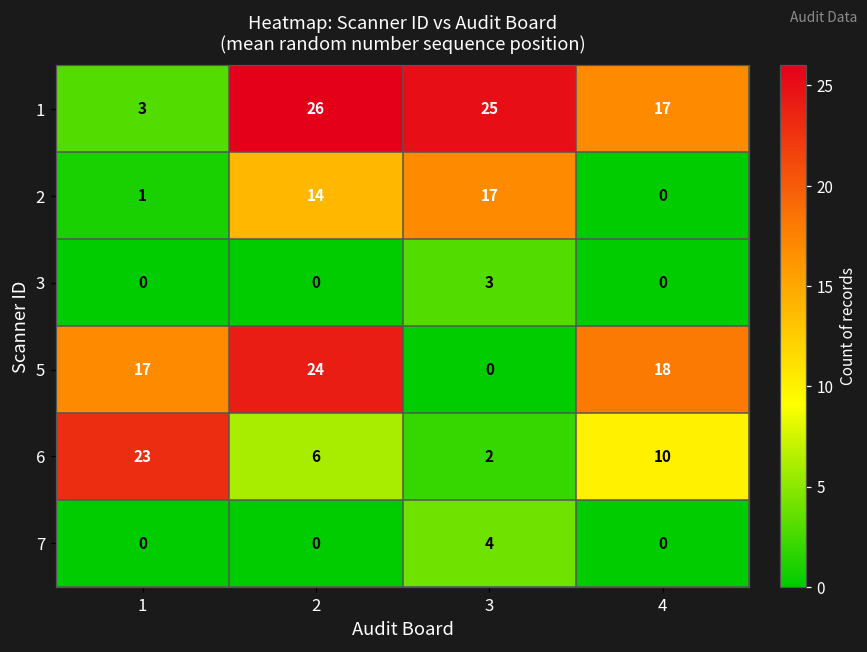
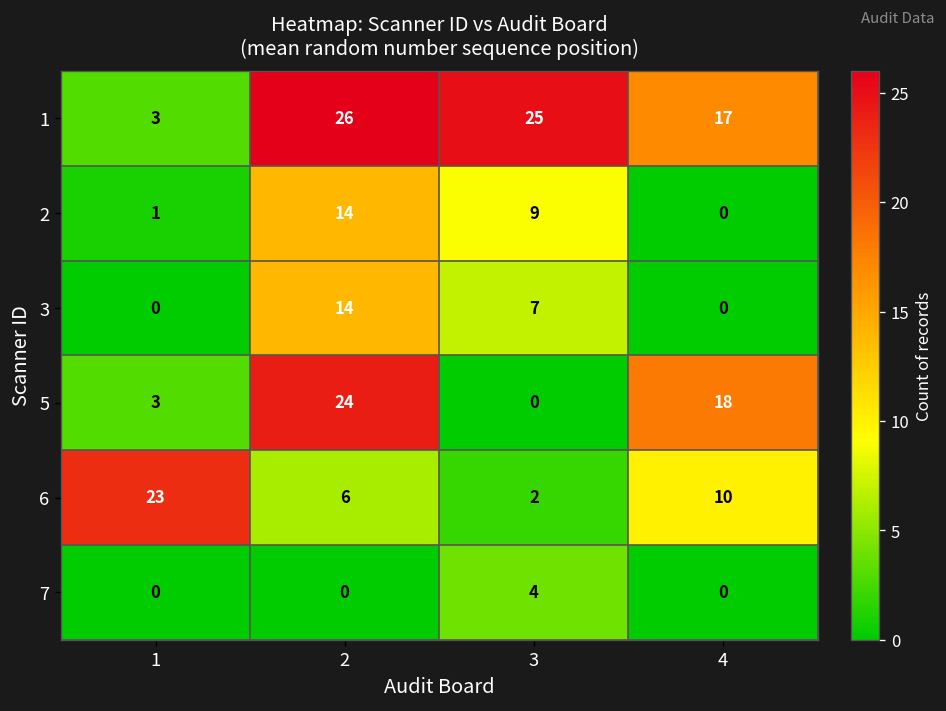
2, 3: 17 -> 9
3, 2: 0 -> 14
3, 3: 3 -> 7
5, 1: 17 -> 3
